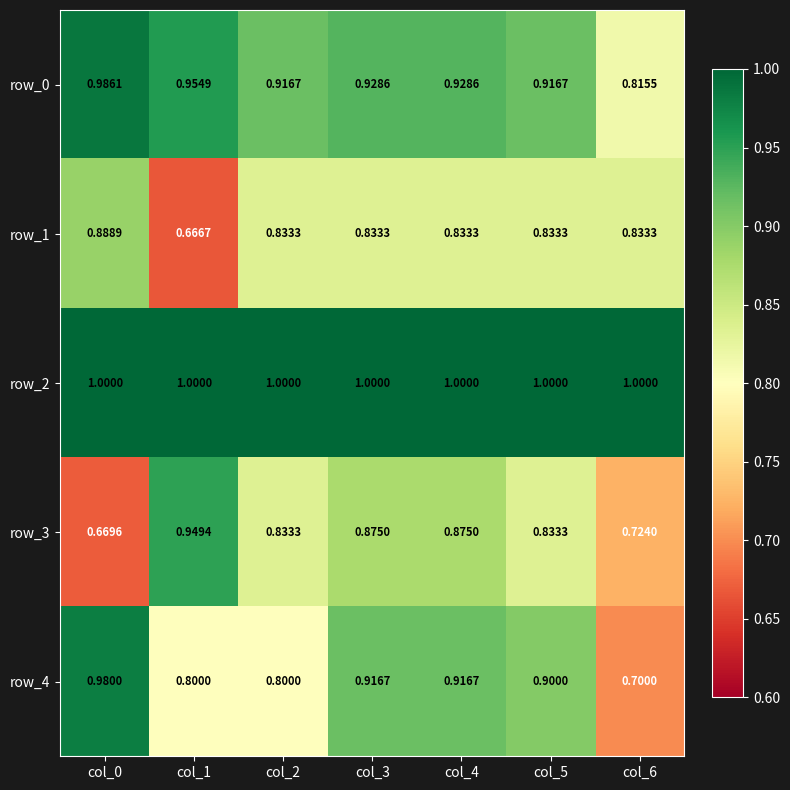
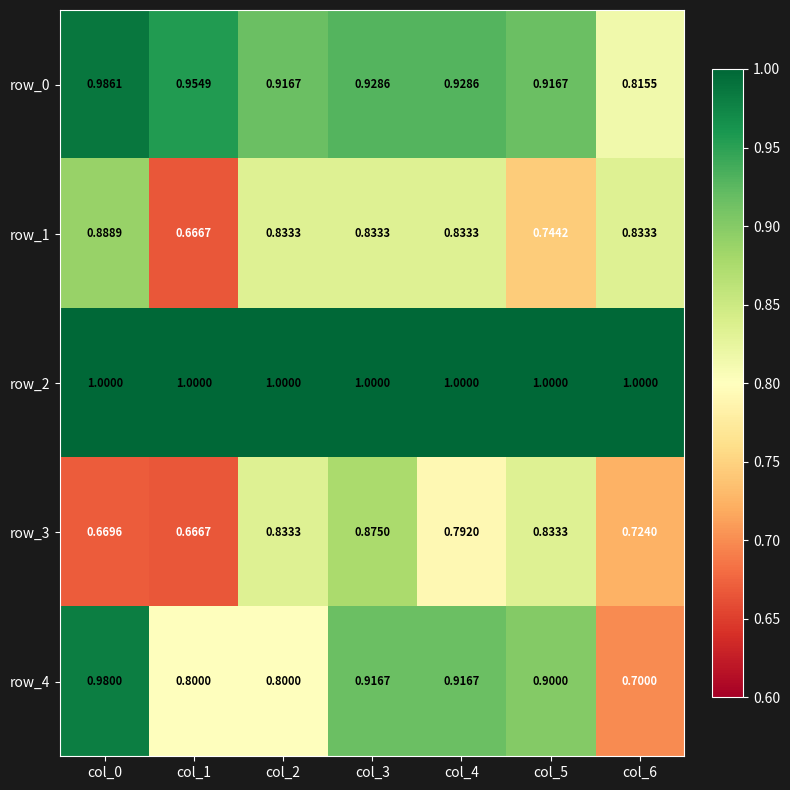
row_1, col_5: 0.8333 -> 0.7442
row_3, col_1: 0.9494 -> 0.6667
row_3, col_4: 0.8750 -> 0.7920
